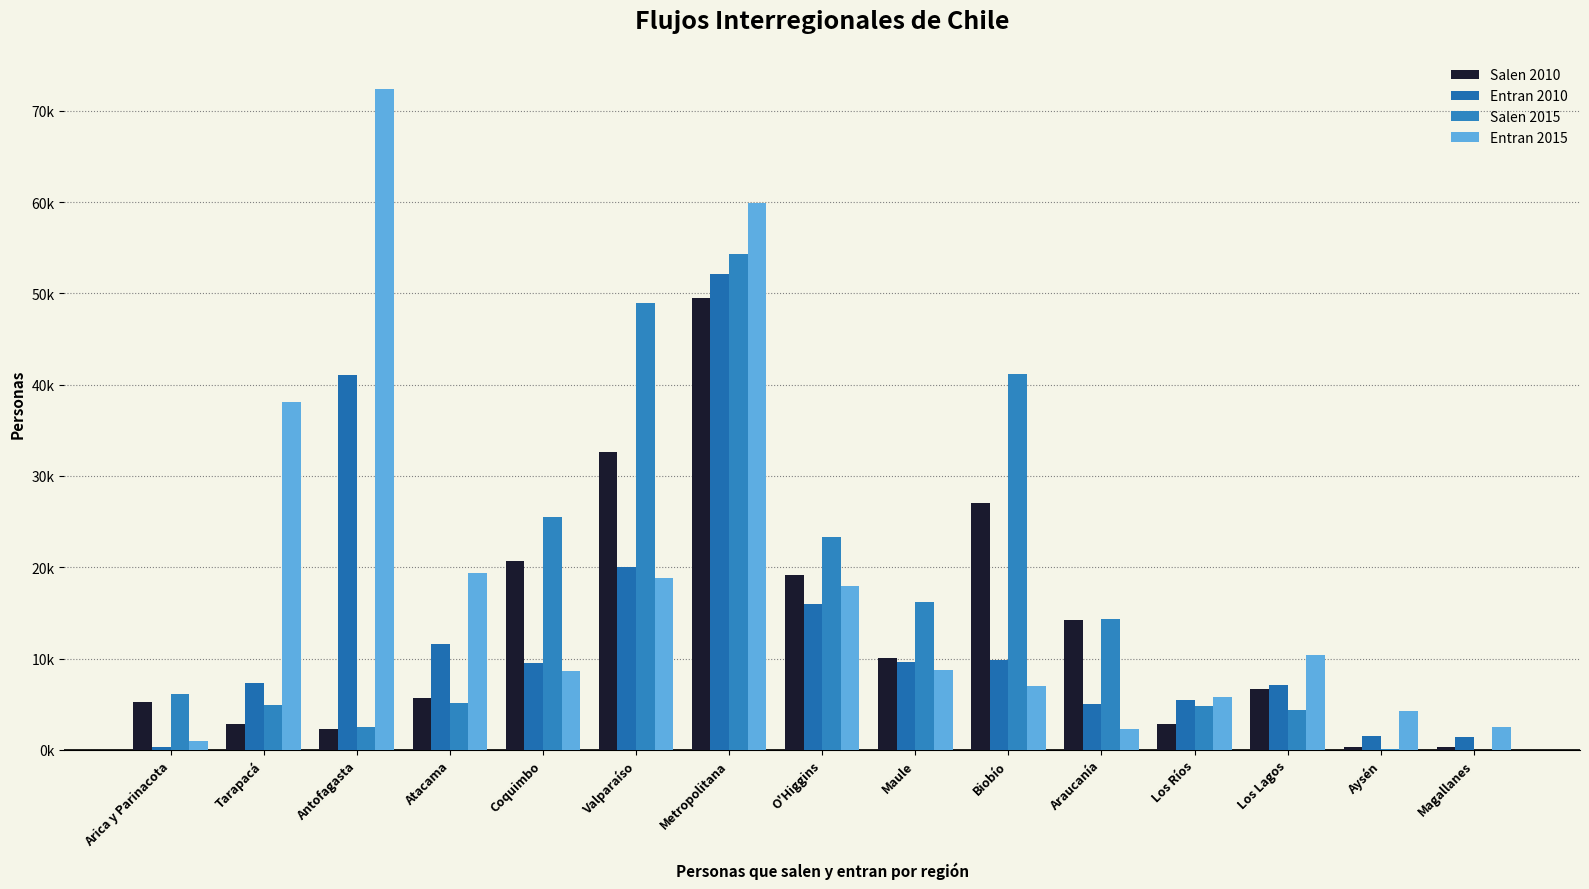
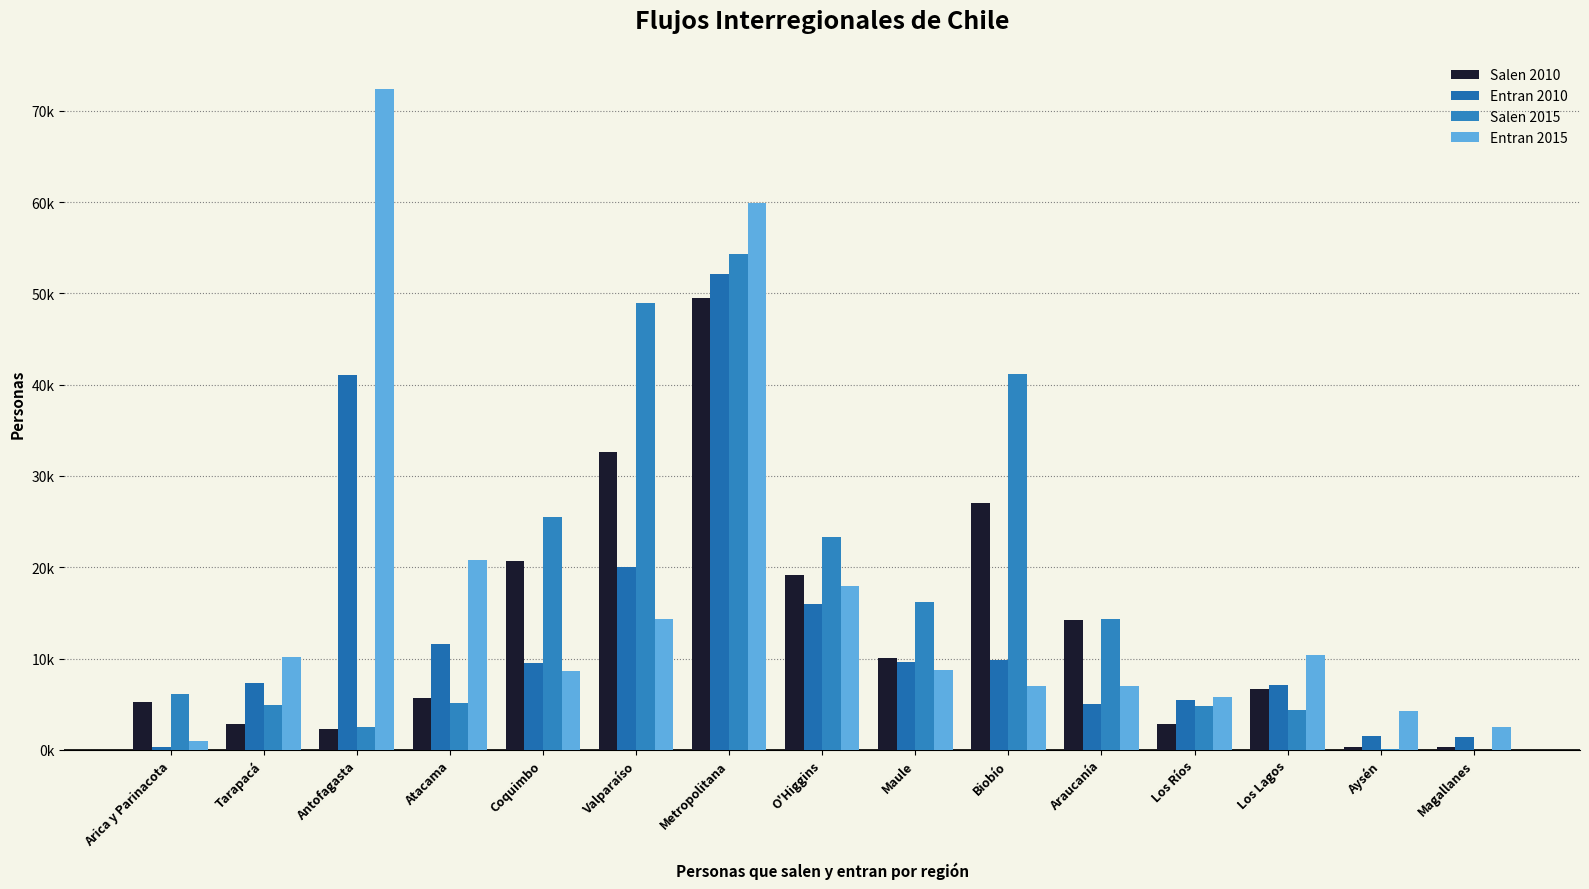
Entran 2015, Tarapacá: 38000 -> 10000
Entran 2015, Atacama: 19000 -> 21000
Entran 2015, Valparaíso: 19000 -> 14000
Entran 2015, Araucanía: 2000 -> 7000
